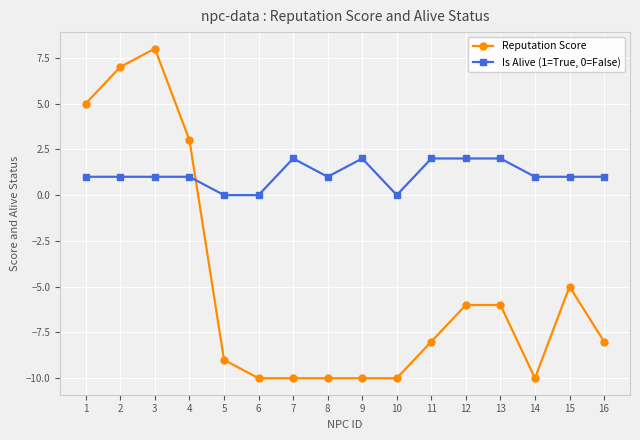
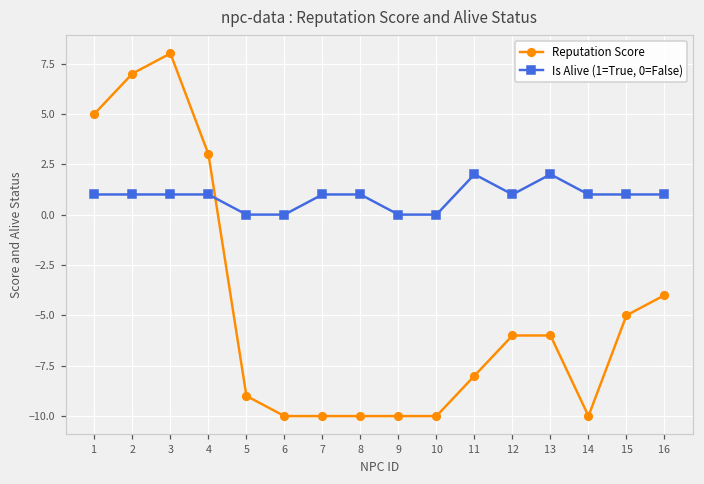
Is Alive (1=True, 0=False), 7: 2 -> 1
Is Alive (1=True, 0=False), 9: 2 -> 0
Is Alive (1=True, 0=False), 12: 2 -> 1
Reputation Score, 16: -8 -> -4
